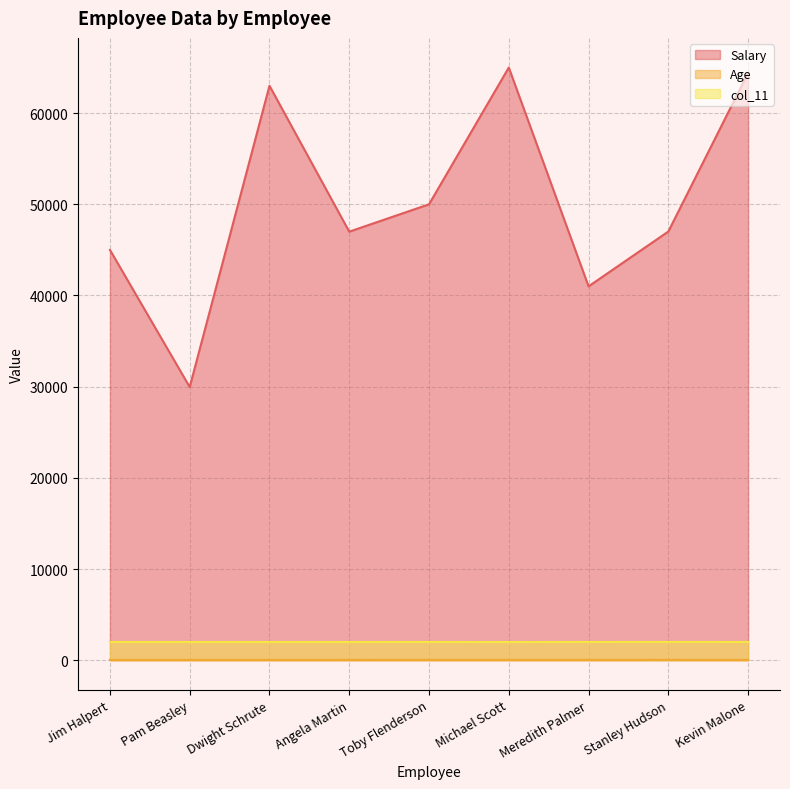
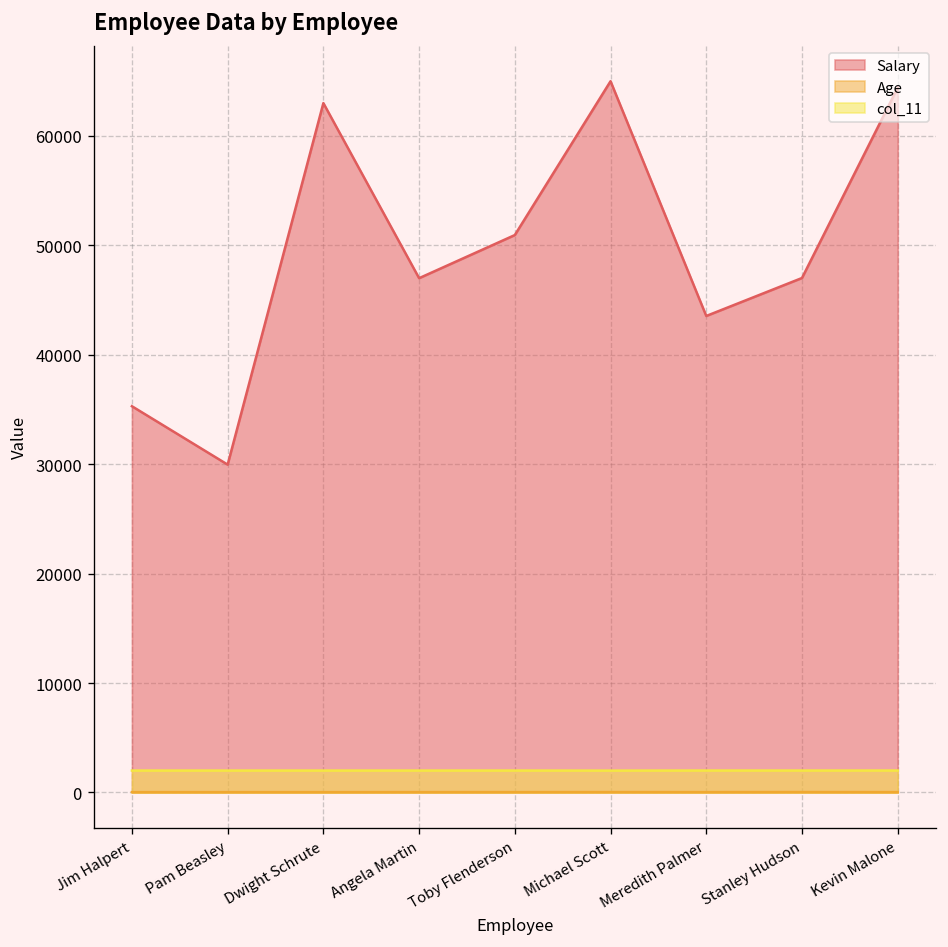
Salary, Jim Halpert: 45000 -> 35000
Salary, Toby Flenderson: 50000 -> 51000
Salary, Meredith Palmer: 41000 -> 44000
